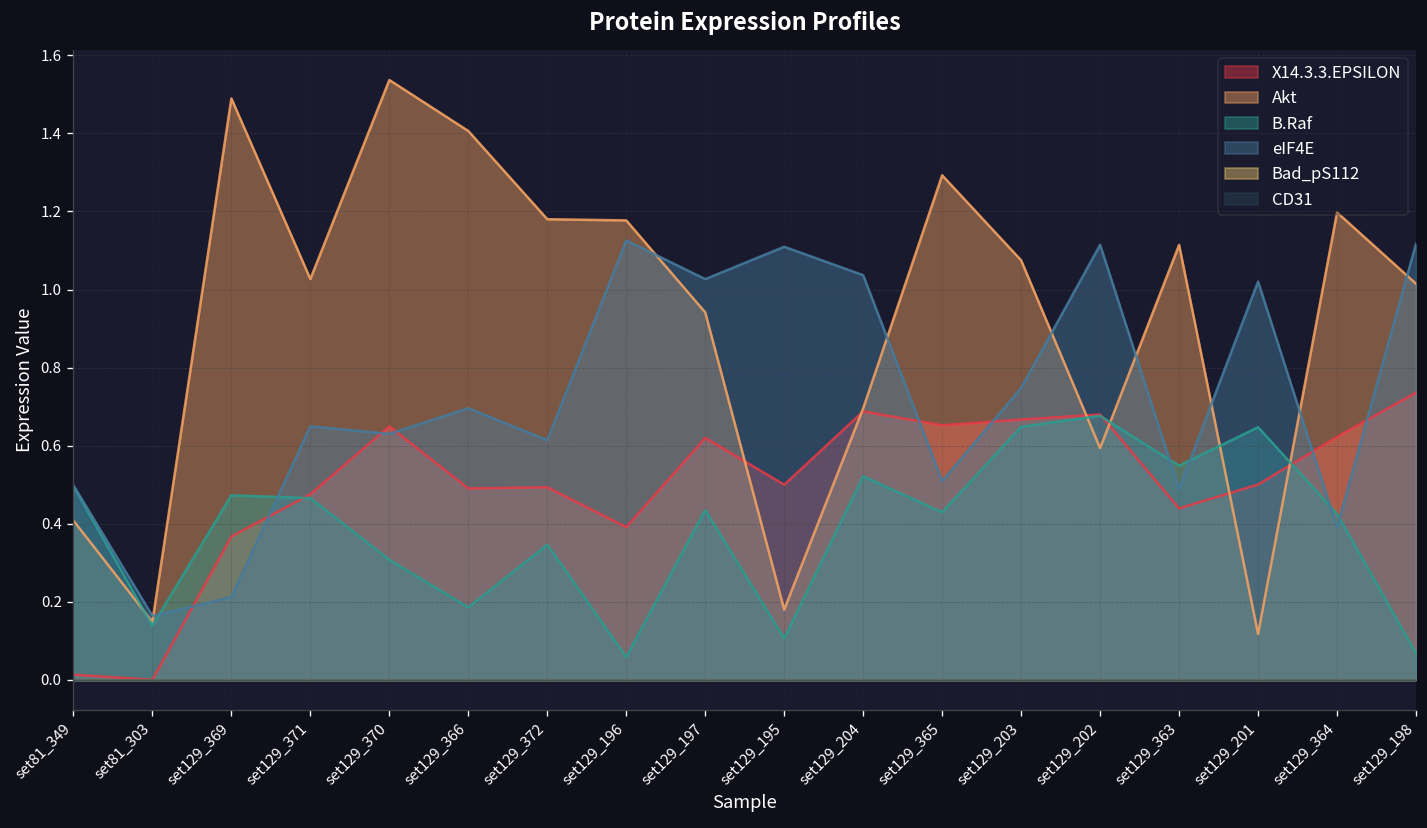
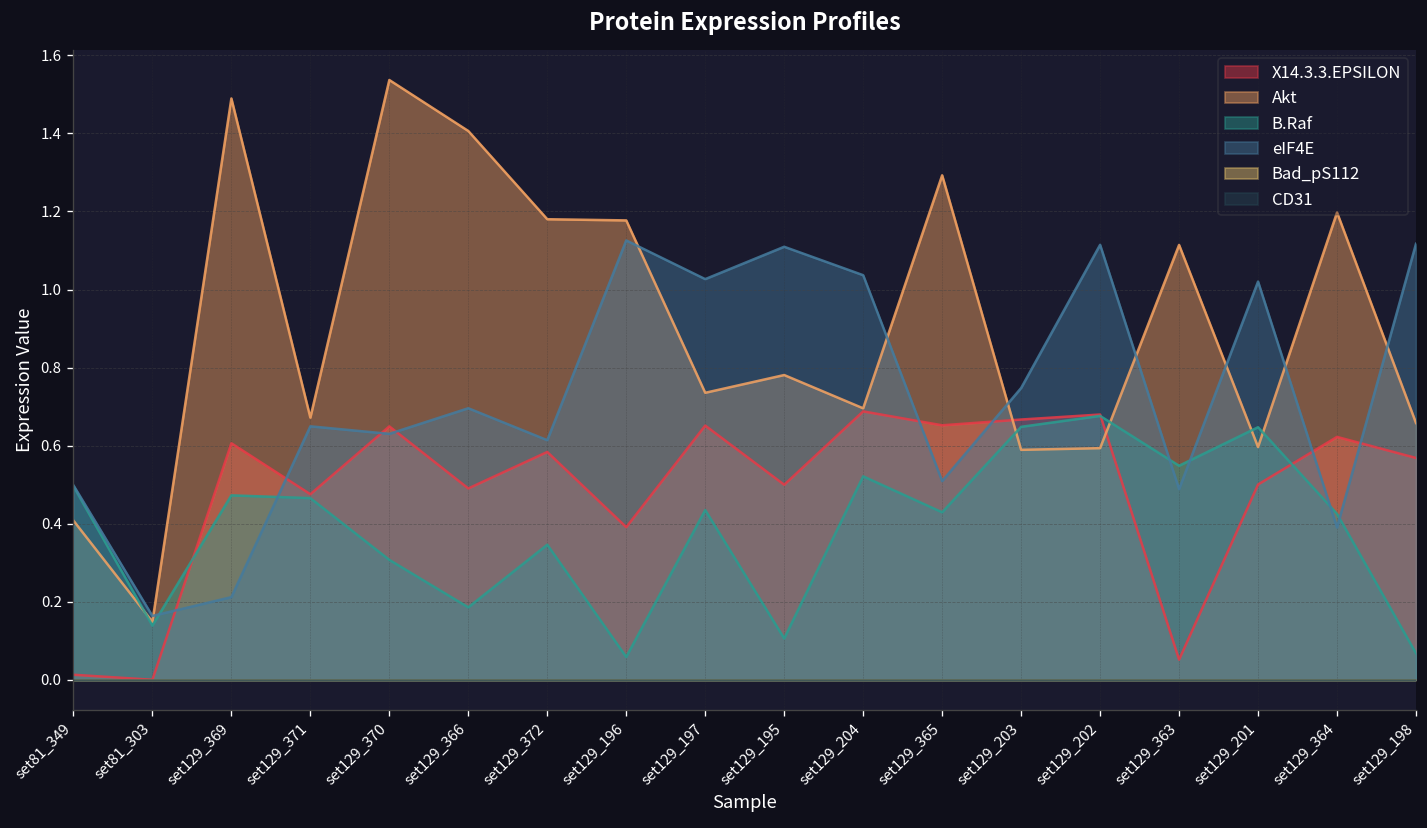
X14.3.3.EPSILON, set129_369: 0.37 -> 0.61
Akt, set129_371: 1.03 -> 0.67
X14.3.3.EPSILON, set129_372: 0.49 -> 0.58
X14.3.3.EPSILON, set129_197: 0.62 -> 0.65
Akt, set129_197: 0.94 -> 0.74
Akt, set129_195: 0.18 -> 0.78
Akt, set129_203: 1.07 -> 0.59
X14.3.3.EPSILON, set129_363: 0.44 -> 0.05
Akt, set129_201: 0.12 -> 0.60
X14.3.3.EPSILON, set129_198: 0.74 -> 0.57
Akt, set129_198: 1.01 -> 0.66
